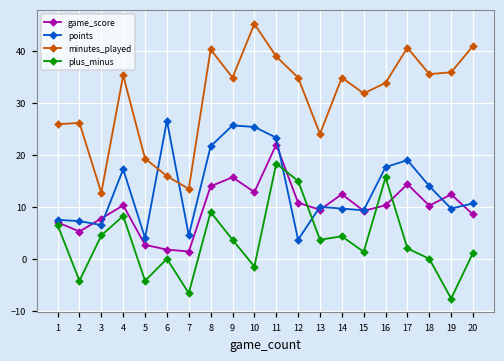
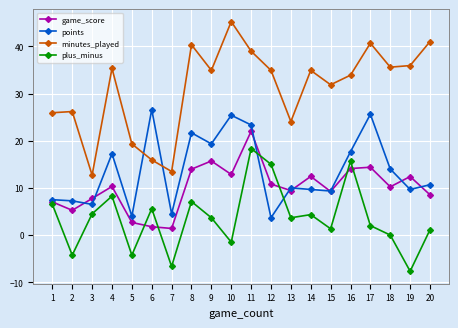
plus_minus, 6: 0 -> 6
plus_minus, 8: 9 -> 7
points, 9: 26 -> 19
game_score, 16: 10 -> 14
points, 17: 19 -> 26
